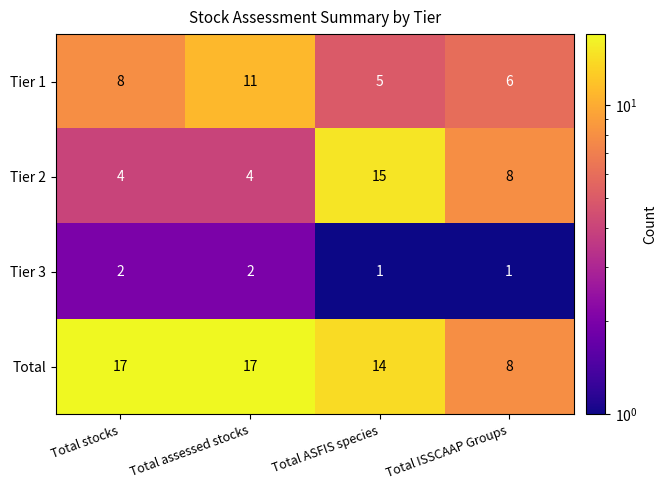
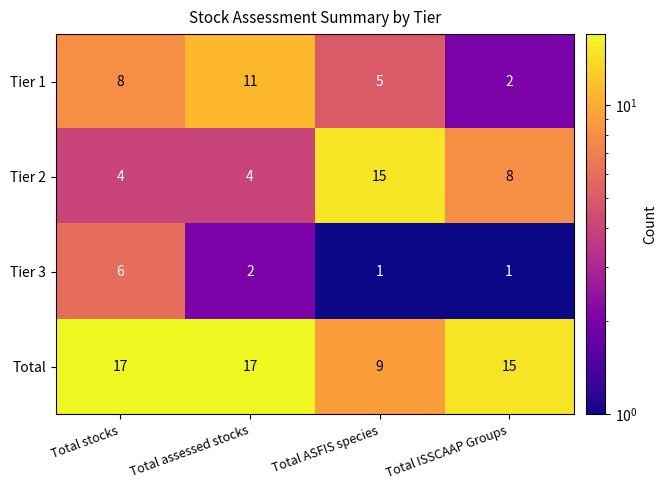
Tier 1, Total ISSCAAP Groups: 6 -> 2
Tier 3, Total stocks: 2 -> 6
Total, Total ASFIS species: 14 -> 9
Total, Total ISSCAAP Groups: 8 -> 15
